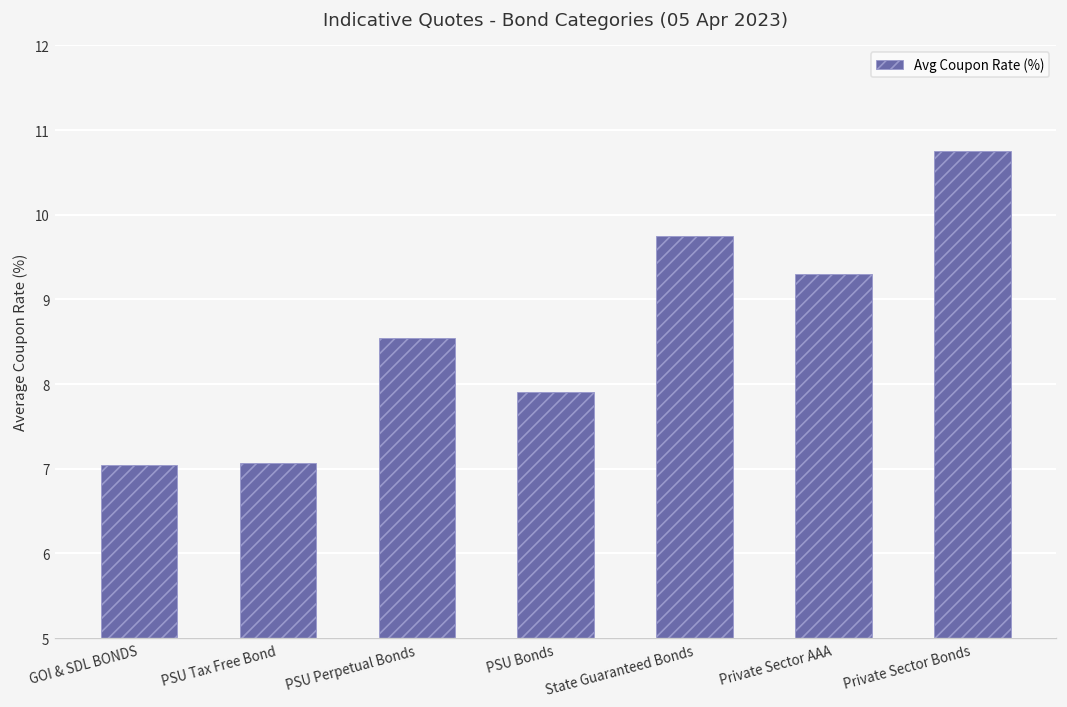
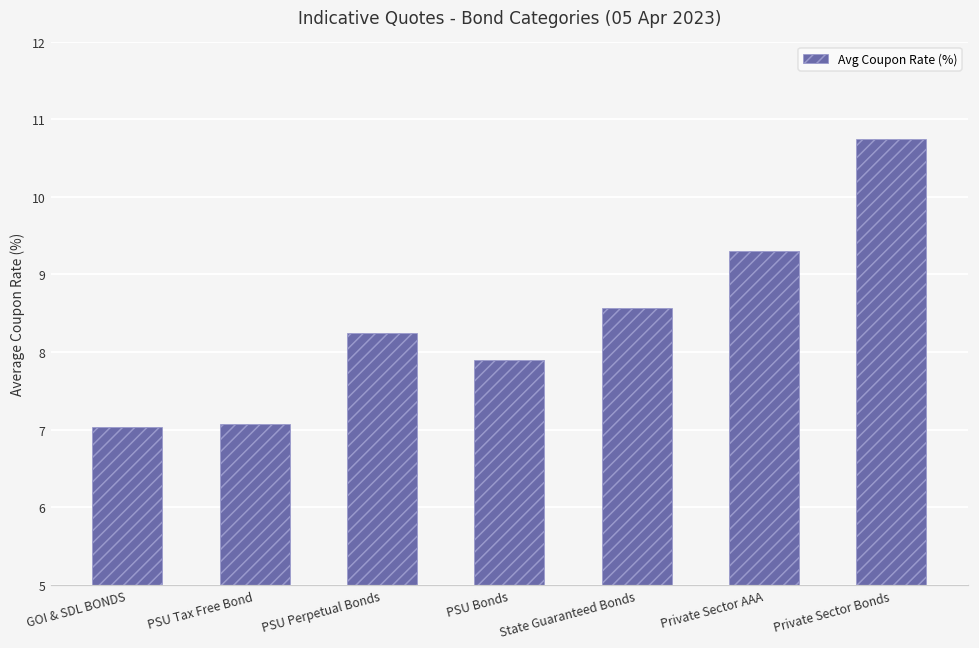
PSU Perpetual Bonds: 8.6 -> 8.2
State Guaranteed Bonds: 9.8 -> 8.6
